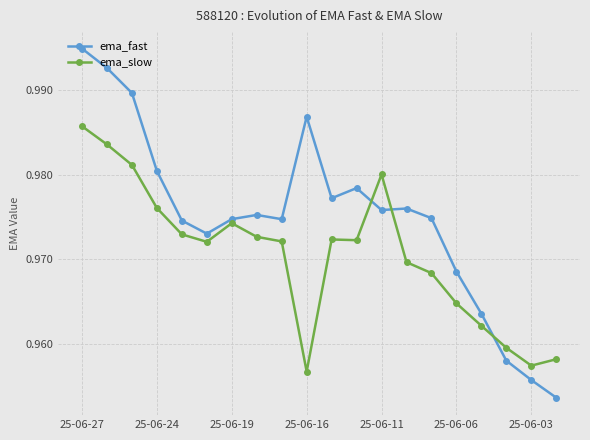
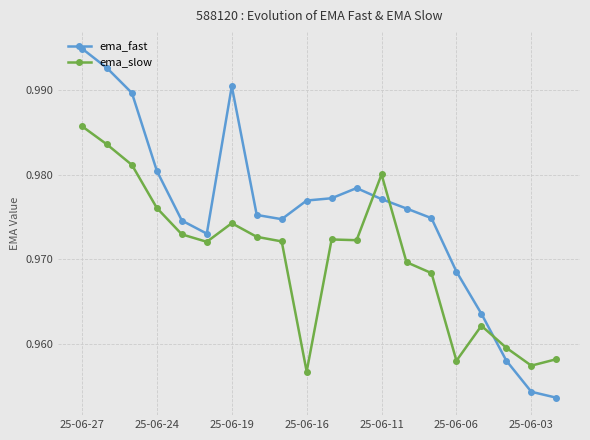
ema_fast, 25-06-19: 0.975 -> 0.990
ema_fast, 25-06-16: 0.987 -> 0.977
ema_fast, 25-06-11: 0.976 -> 0.977
ema_slow, 25-06-06: 0.965 -> 0.958
ema_fast, 25-06-03: 0.956 -> 0.954
